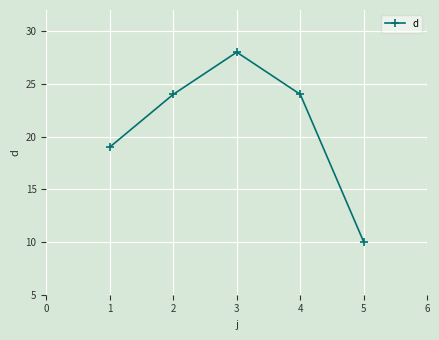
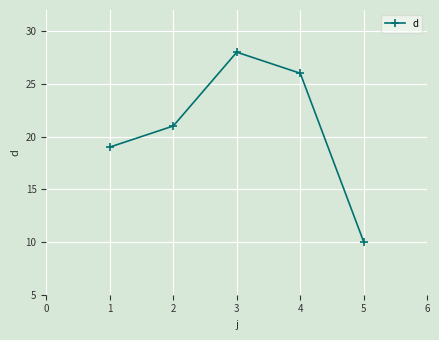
2: 24 -> 21
4: 24 -> 26
